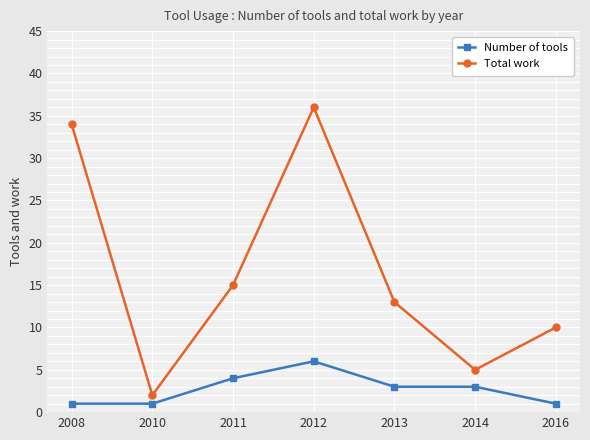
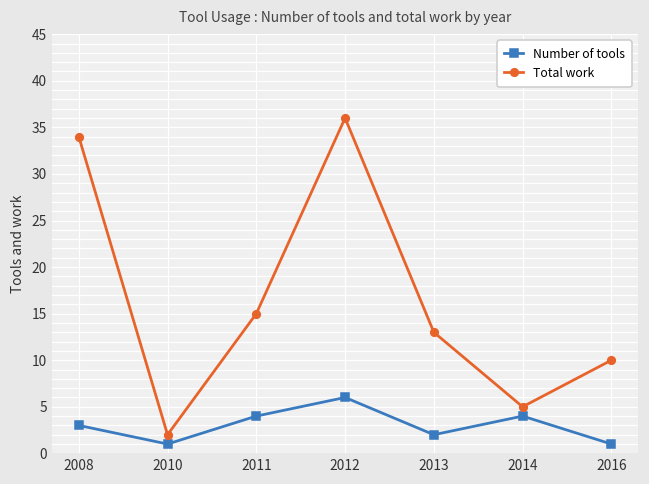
Number of tools, 2008: 1 -> 3
Number of tools, 2013: 3 -> 2
Number of tools, 2014: 3 -> 4
